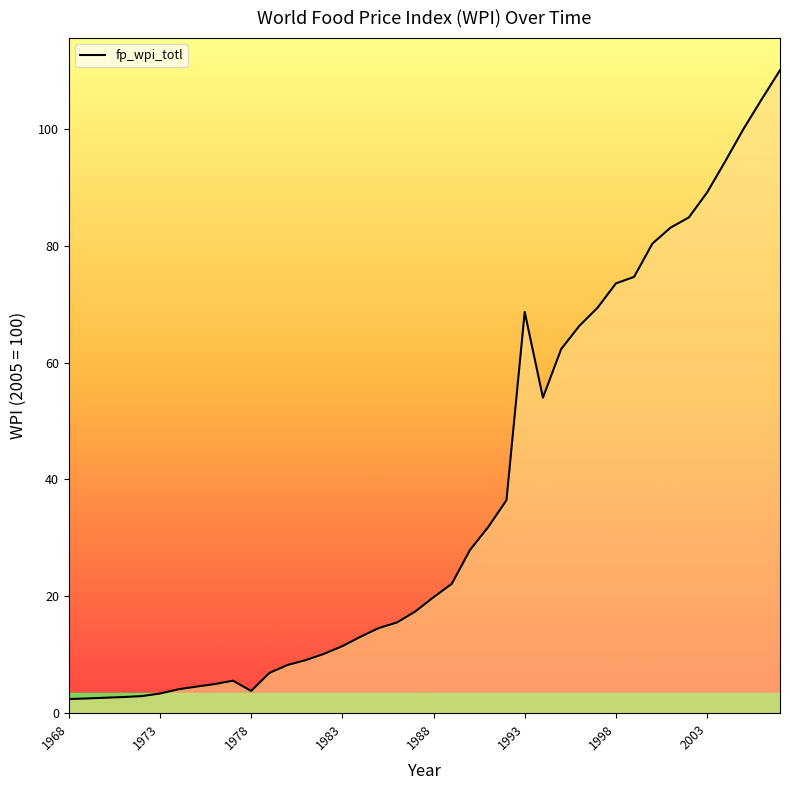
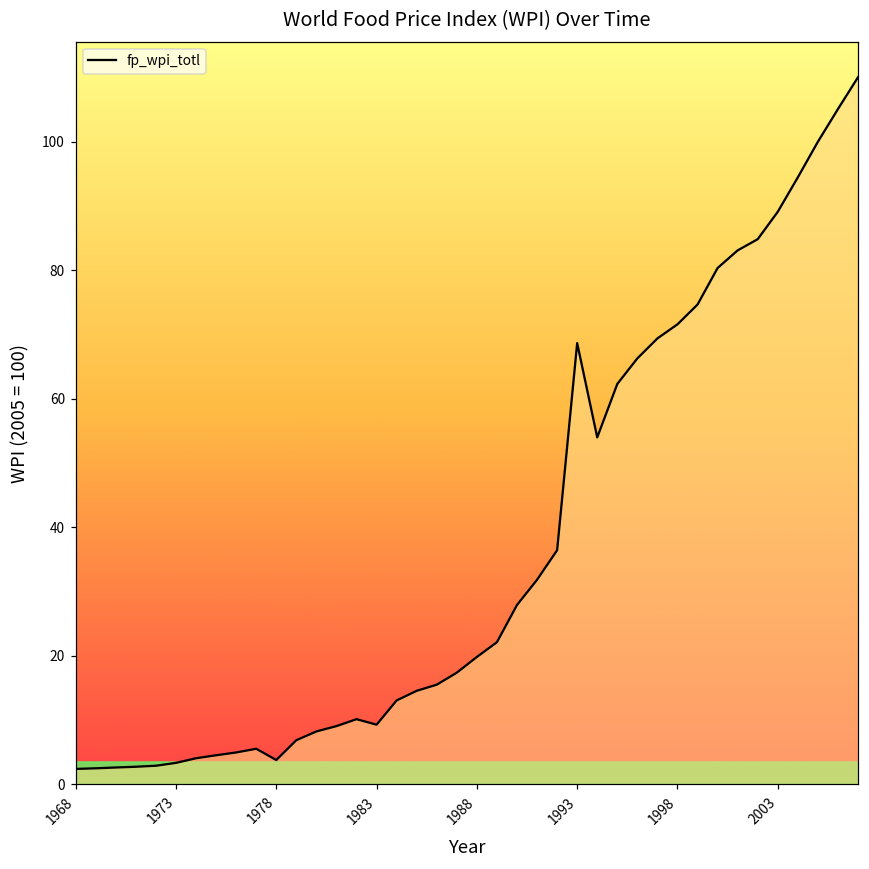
1983: 11 -> 9
1998: 74 -> 72
